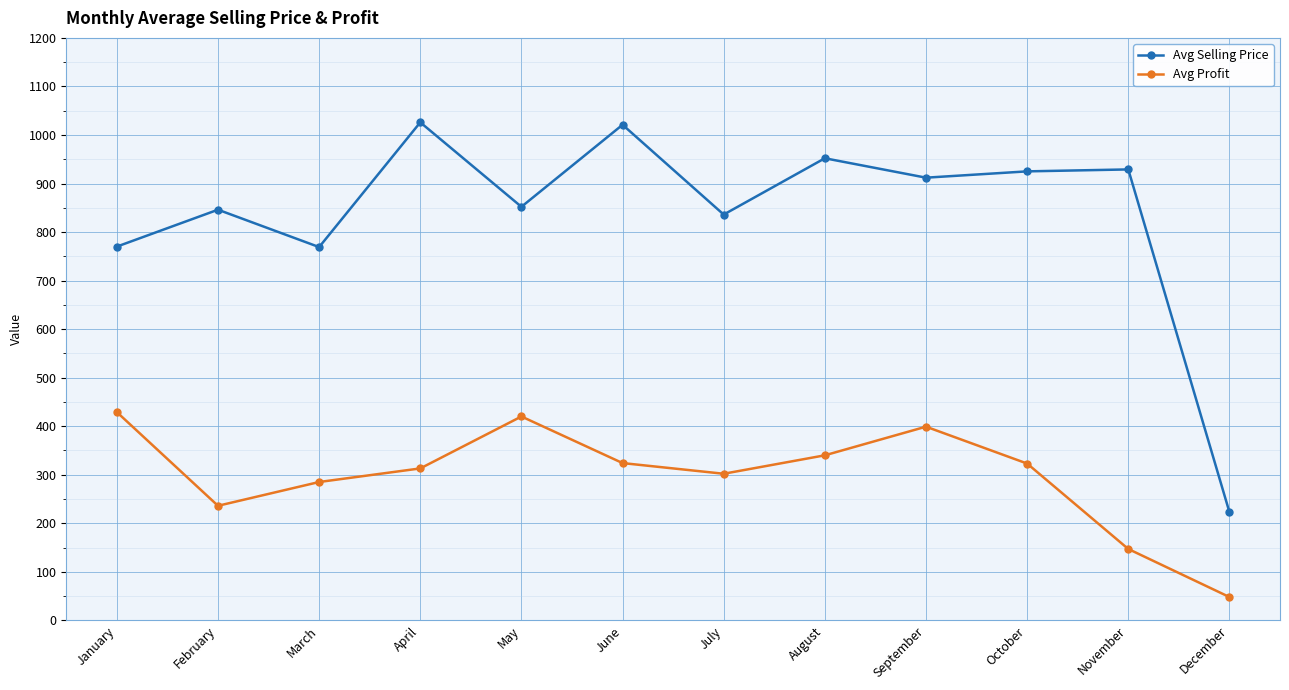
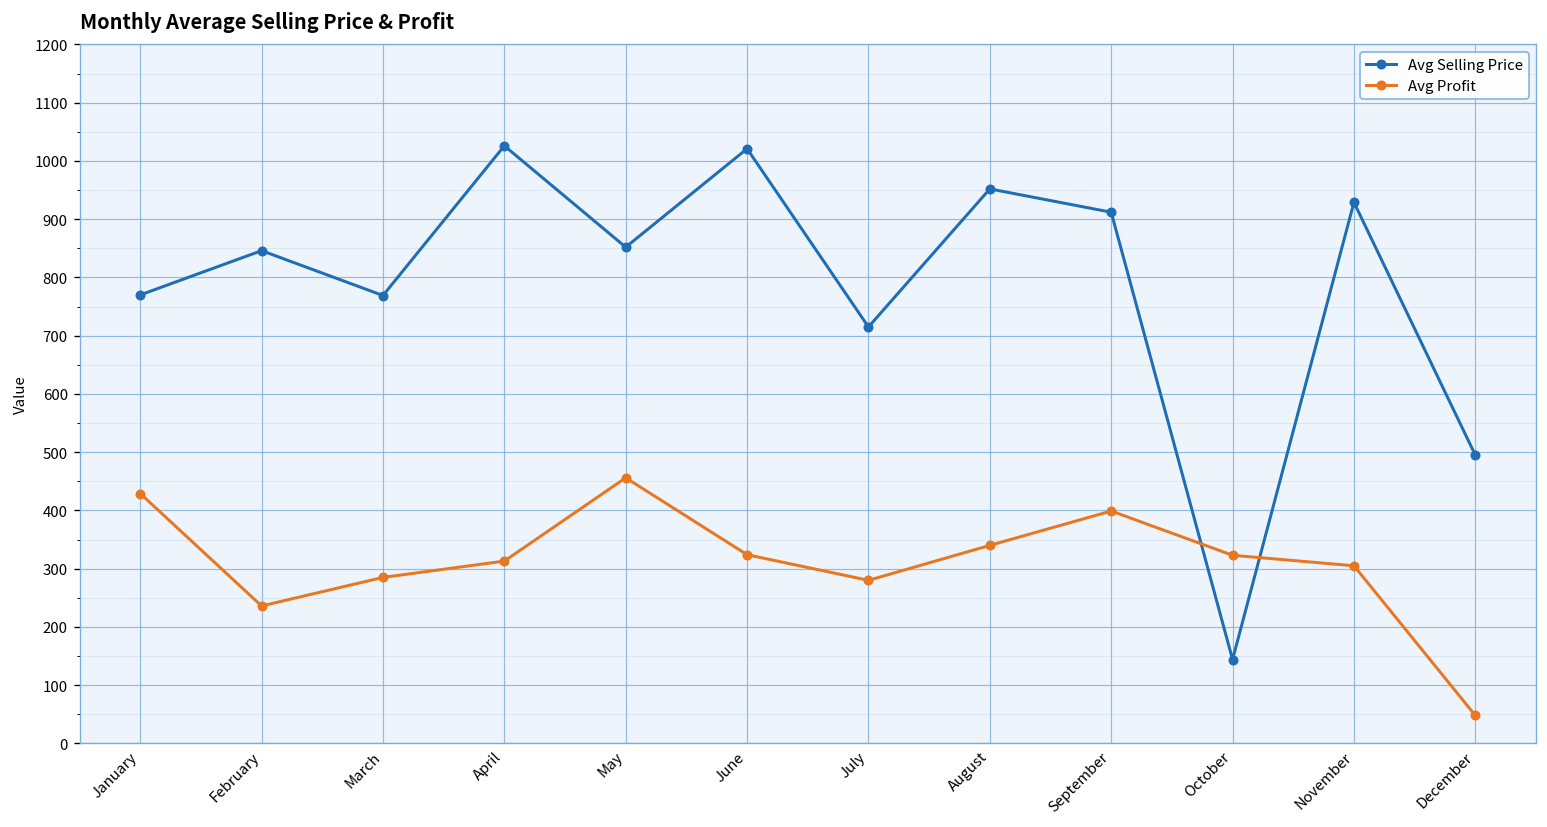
Avg Profit, May: 420 -> 460
Avg Selling Price, July: 840 -> 720
Avg Profit, July: 300 -> 280
Avg Selling Price, October: 930 -> 140
Avg Profit, November: 150 -> 310
Avg Selling Price, December: 220 -> 500
